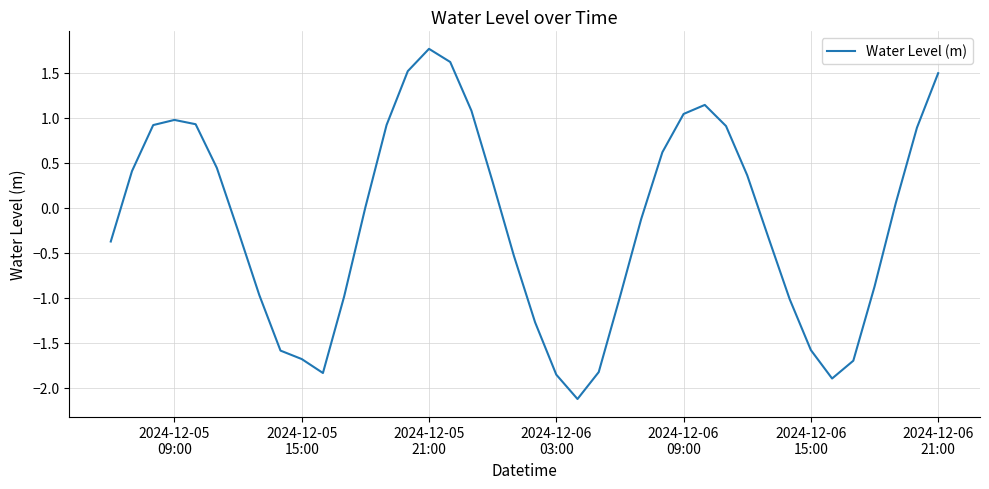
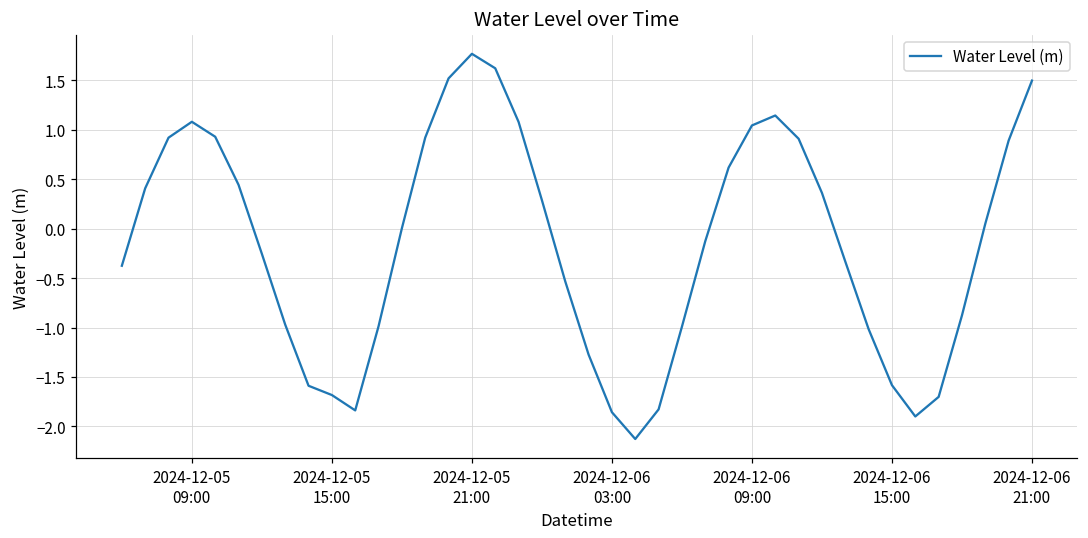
2024-12-05 09:00: 1.0 -> 1.1
